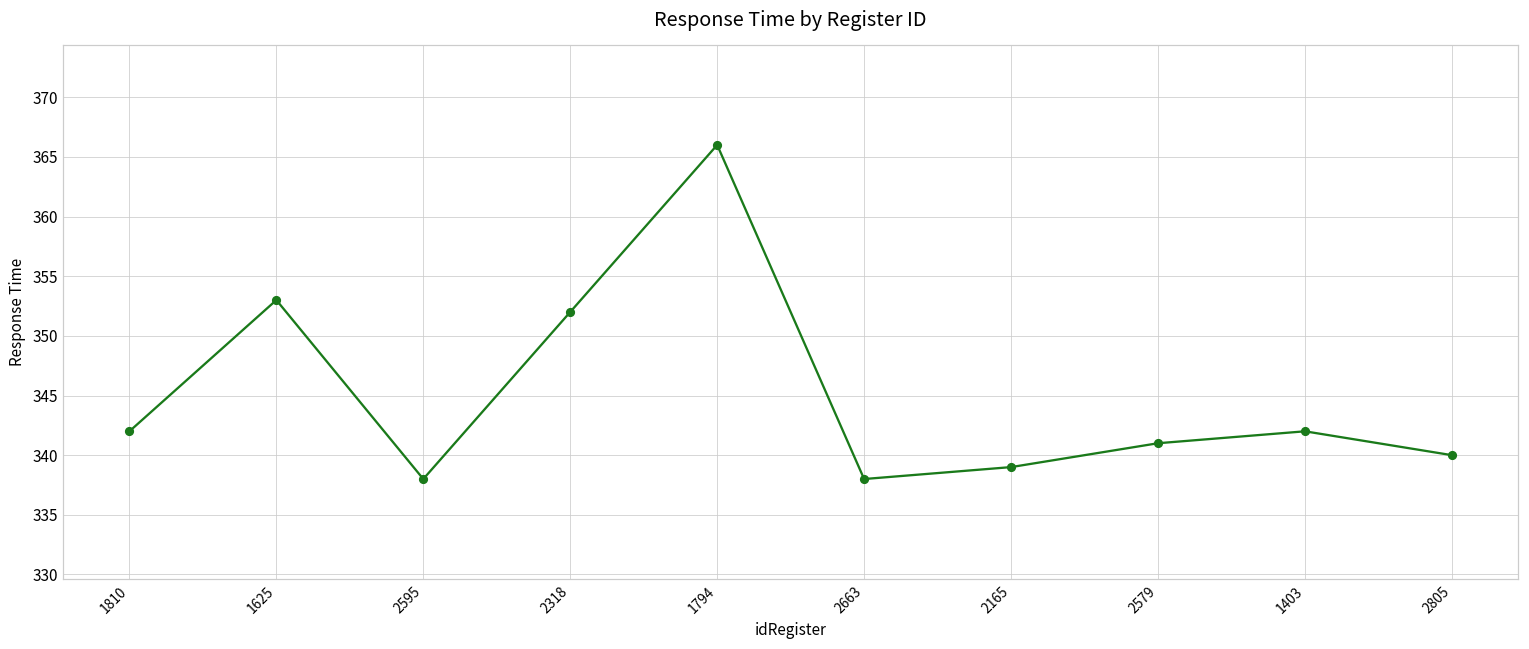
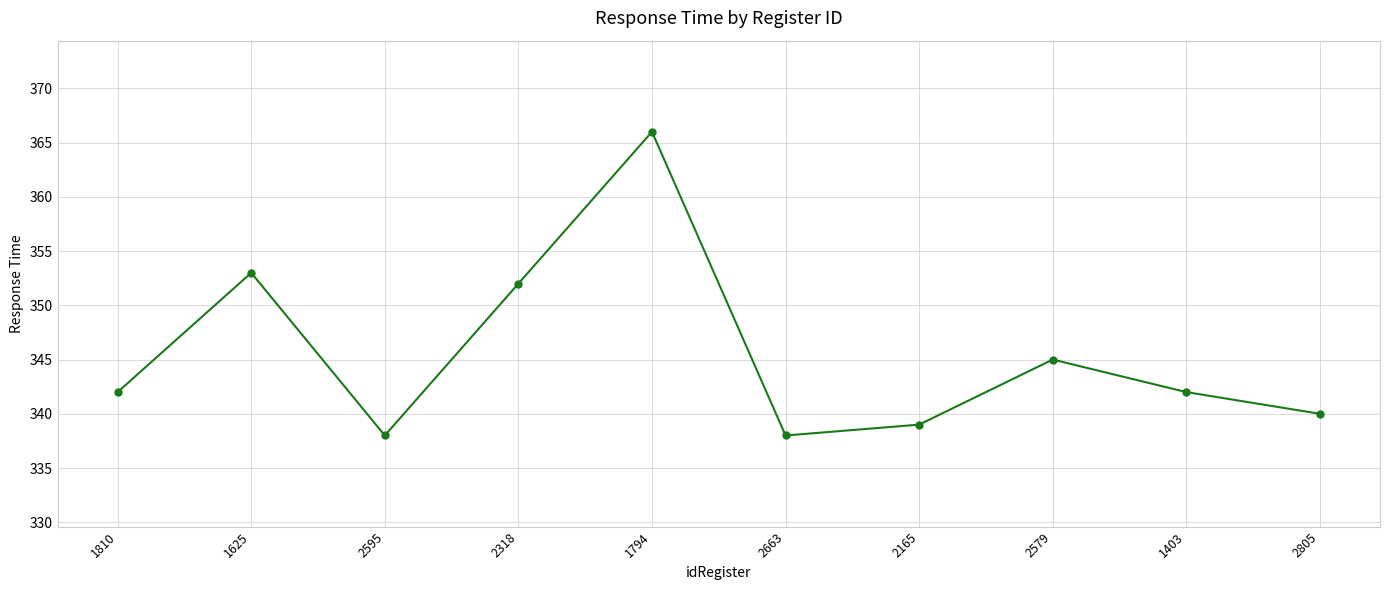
2579: 341 -> 345
